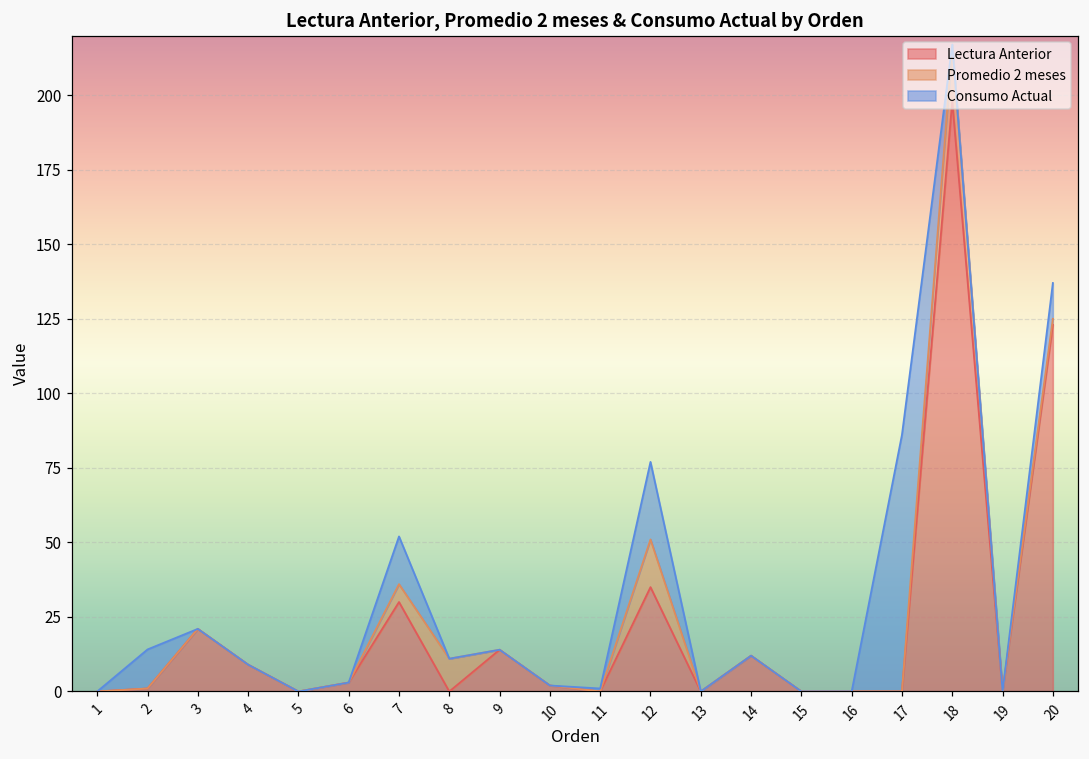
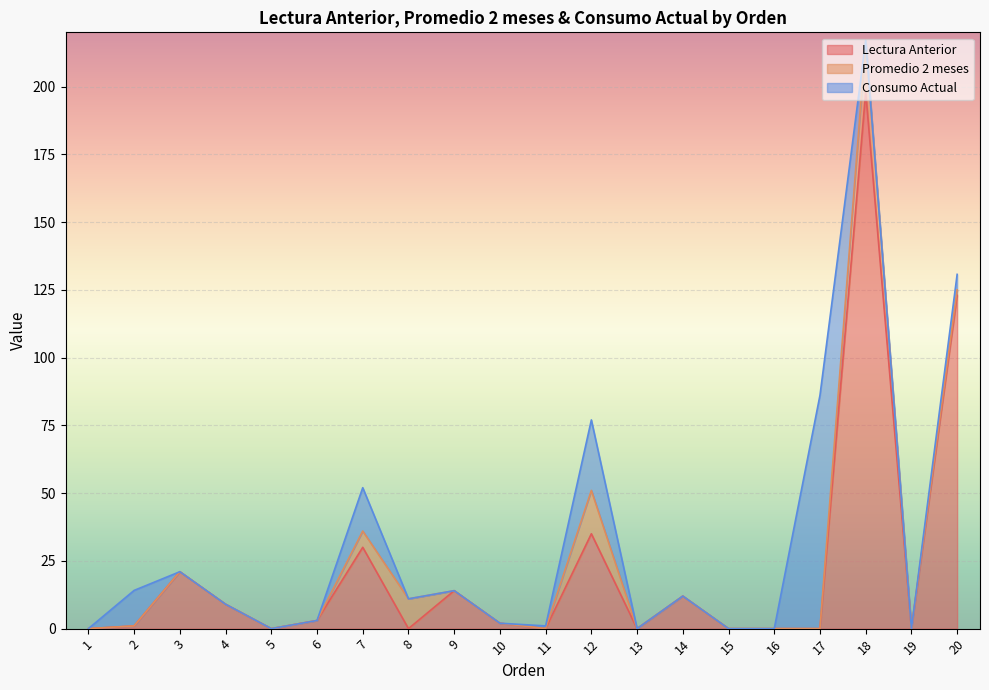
Consumo Actual, 20: 12 -> 6
